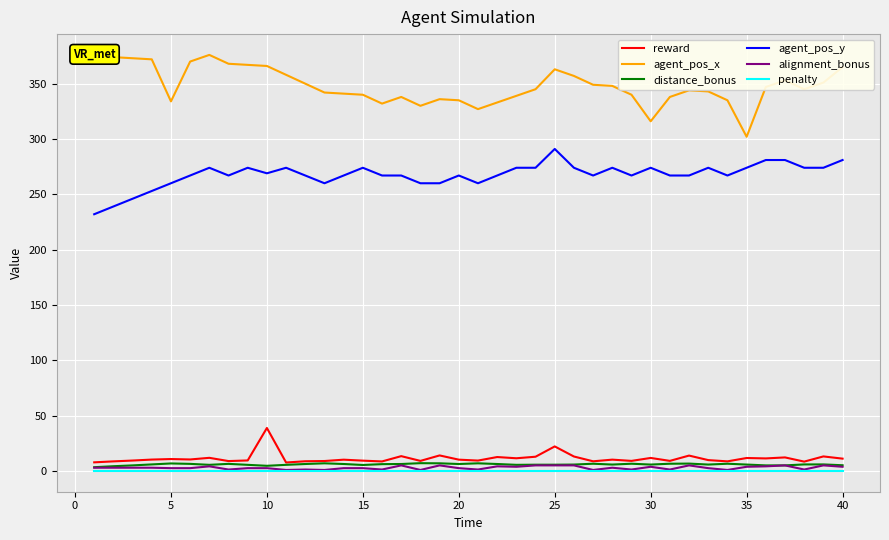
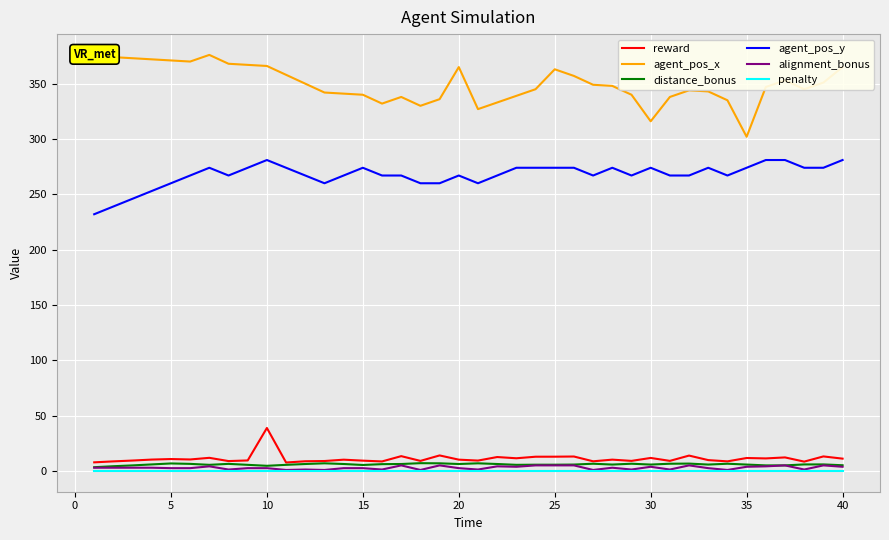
agent_pos_x, 5: 334 -> 371
agent_pos_y, 10: 269 -> 281
agent_pos_x, 20: 335 -> 365
reward, 25: 22 -> 13
agent_pos_y, 25: 291 -> 274
